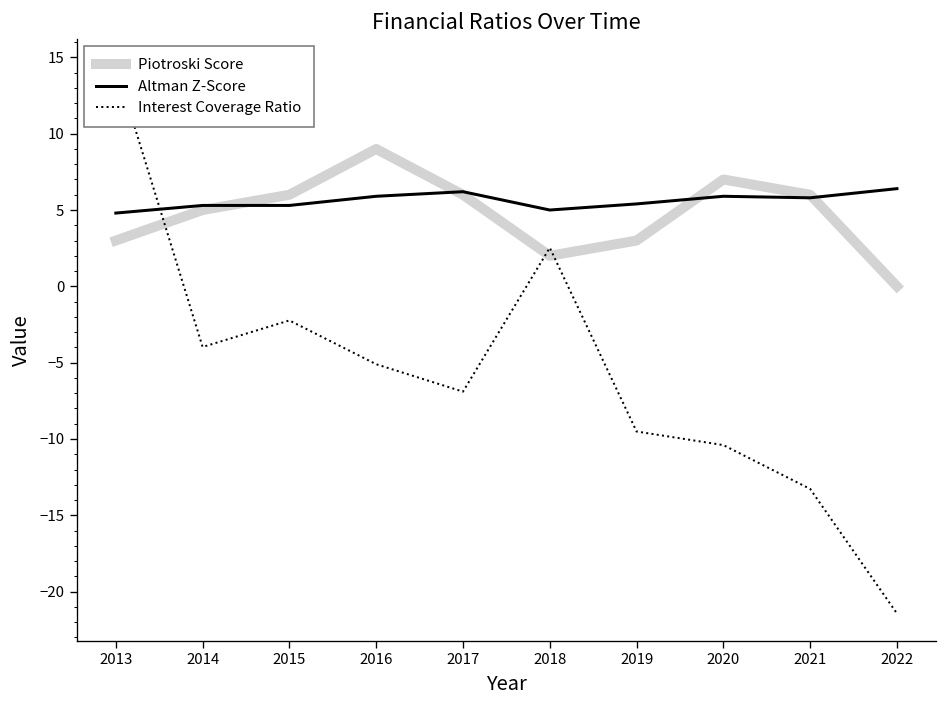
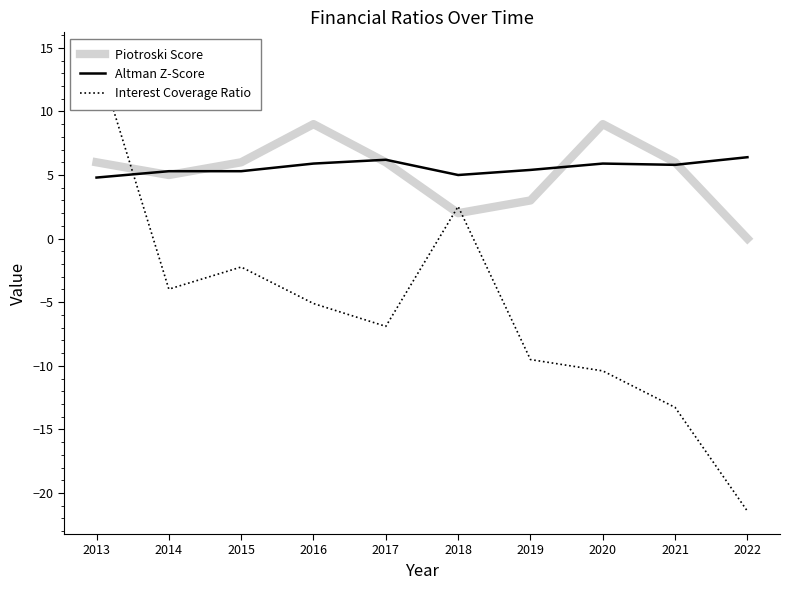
Piotroski Score, 2013: 3 -> 6
Piotroski Score, 2020: 7 -> 9
